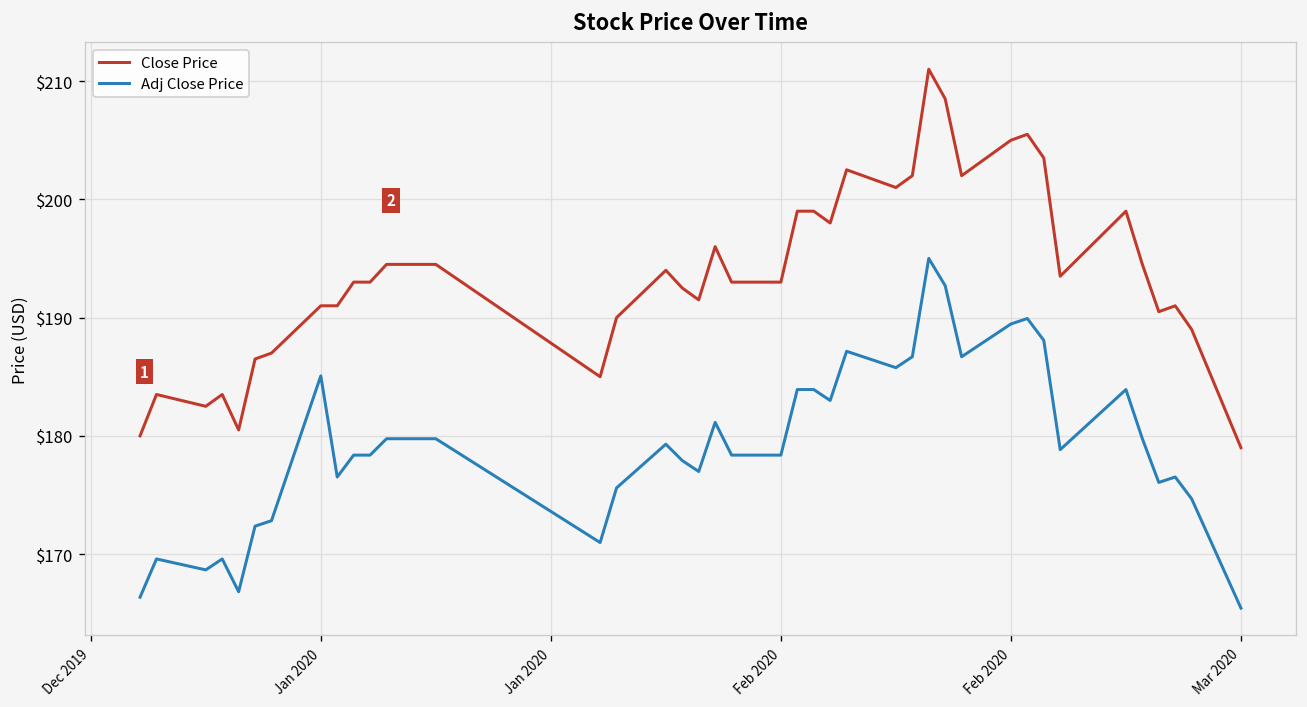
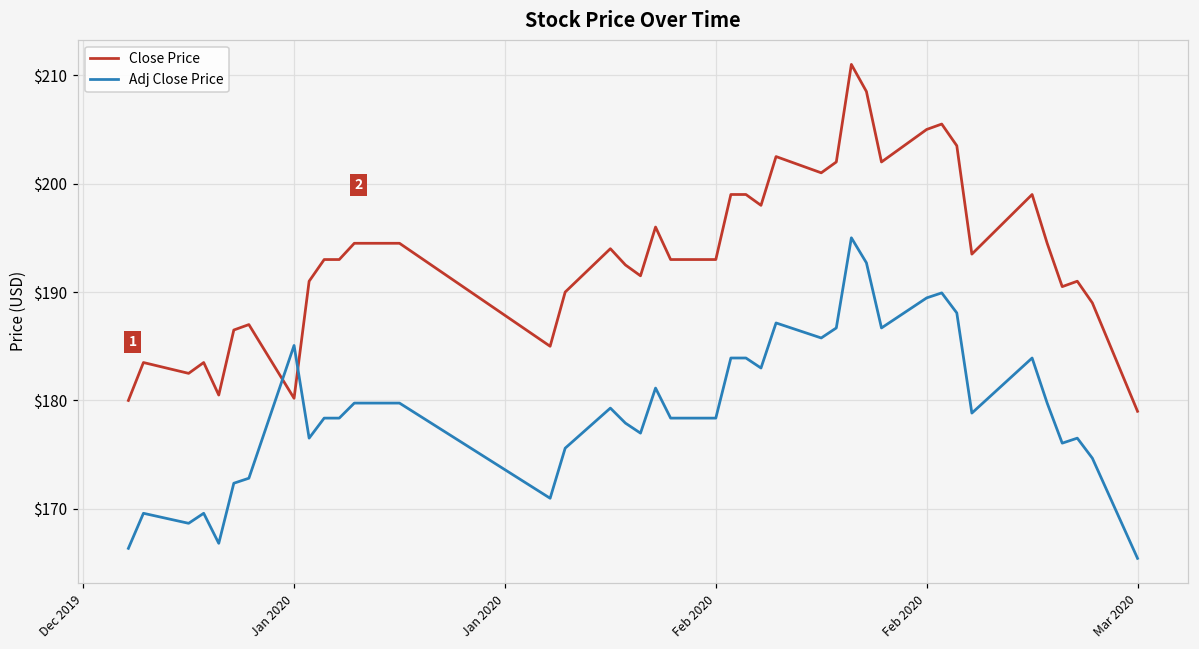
Close Price, Jan 2020: $191 -> $180
